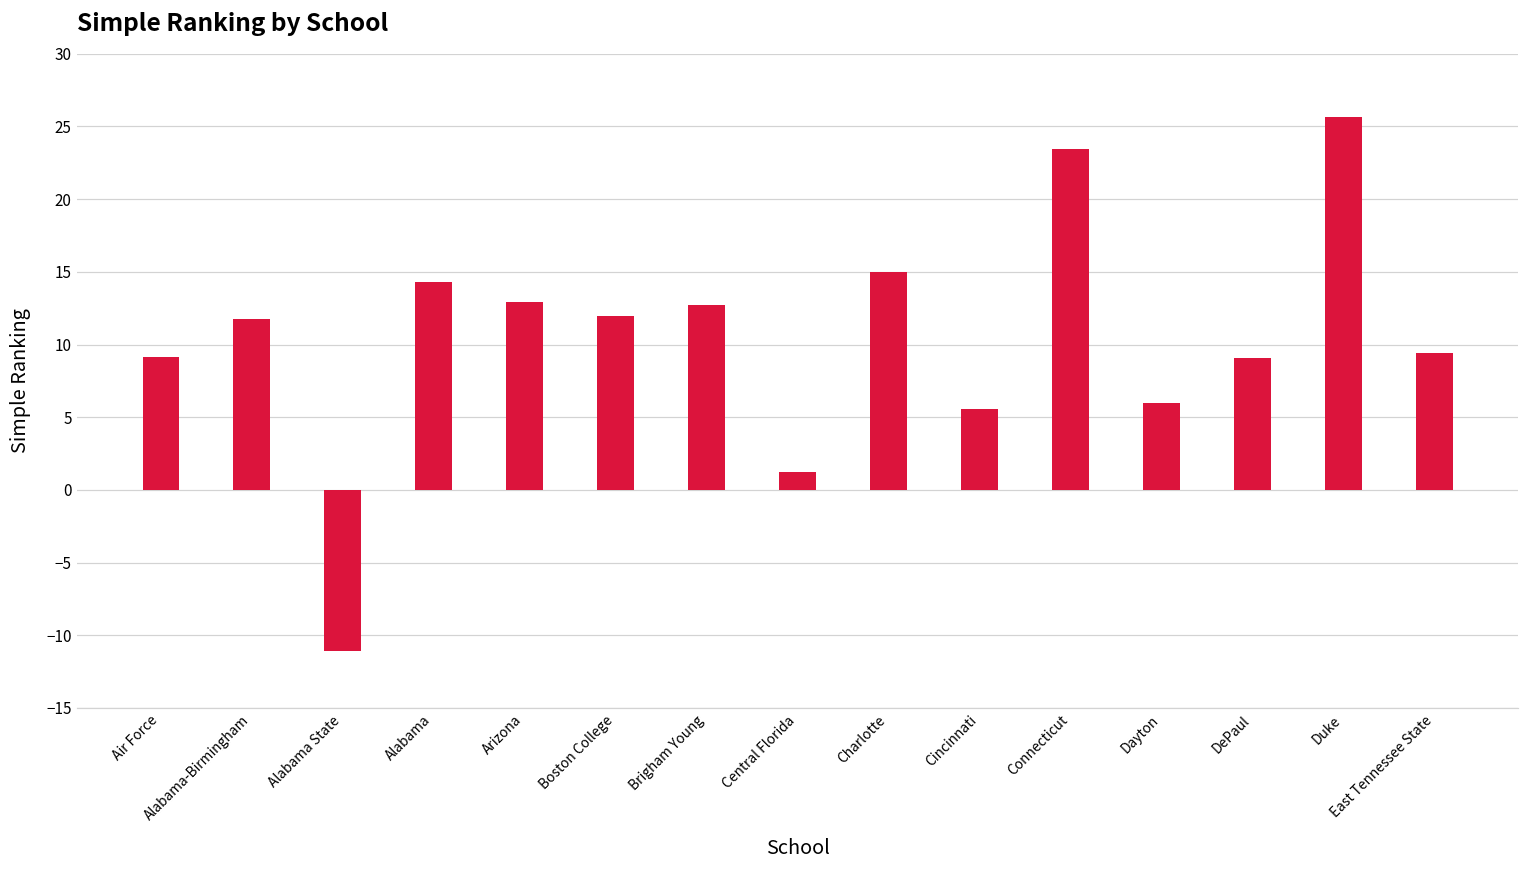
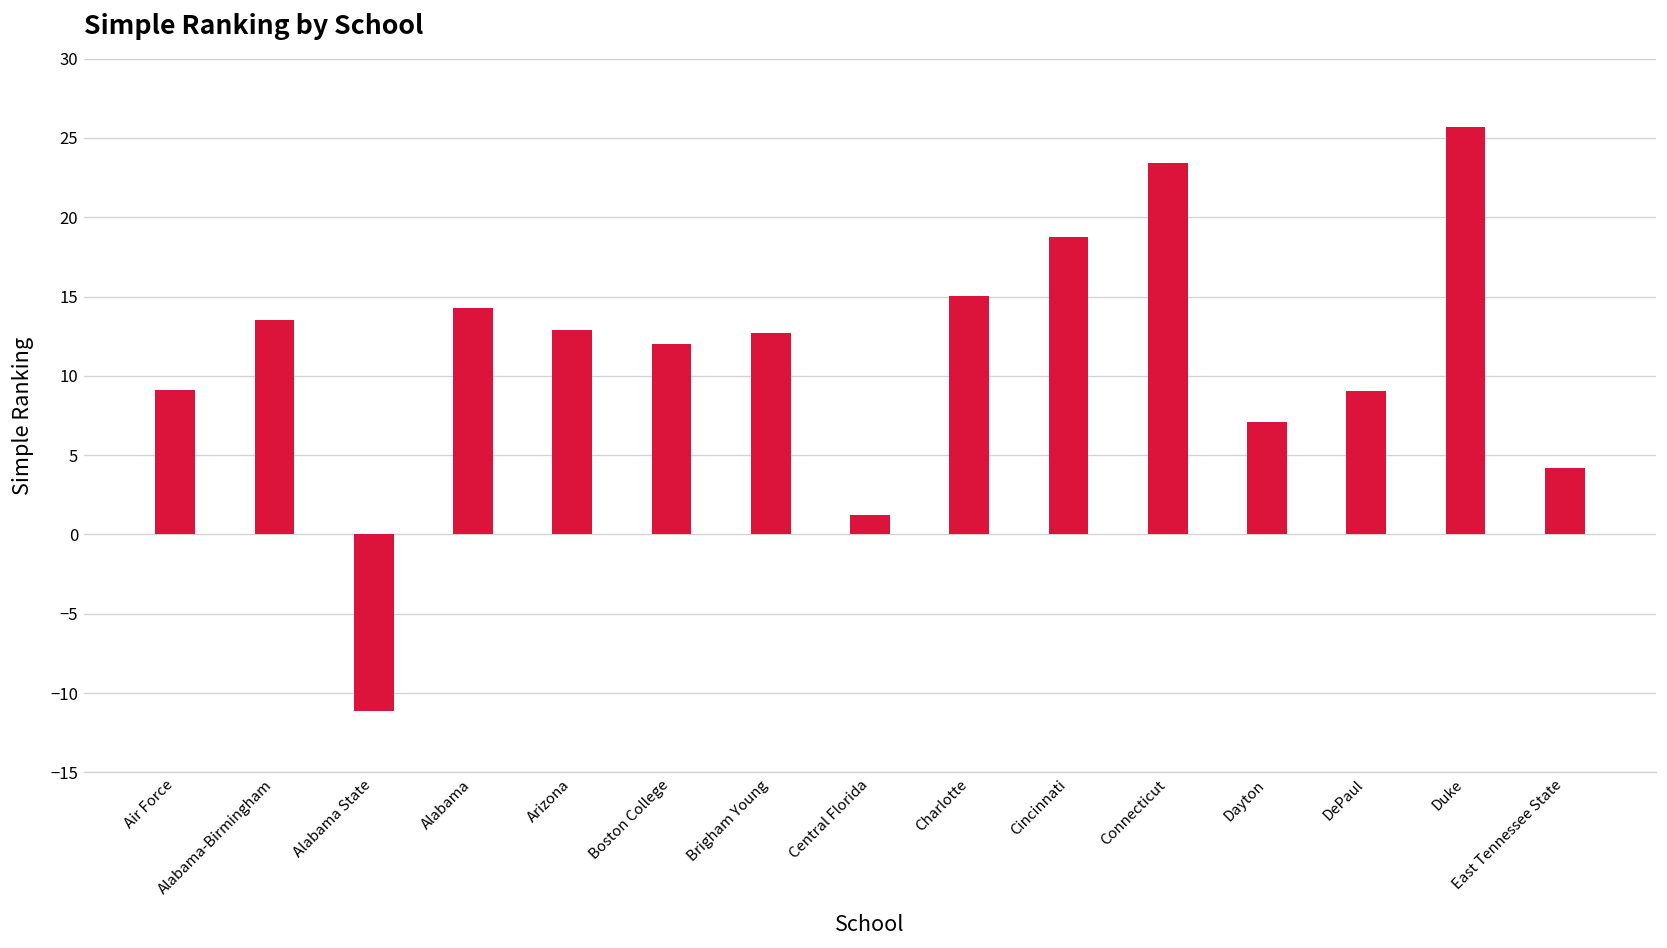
Alabama-Birmingham: 11.8 -> 13.5
Cincinnati: 5.6 -> 18.8
Dayton: 6.0 -> 7.1
East Tennessee State: 9.4 -> 4.2
